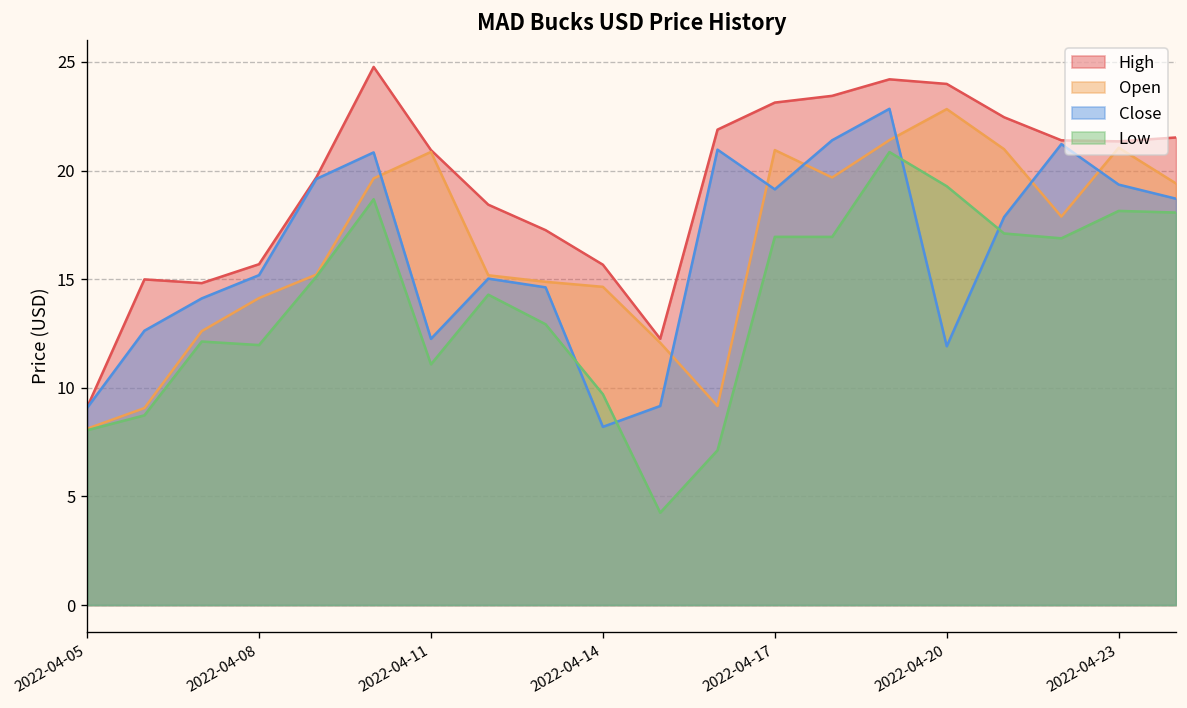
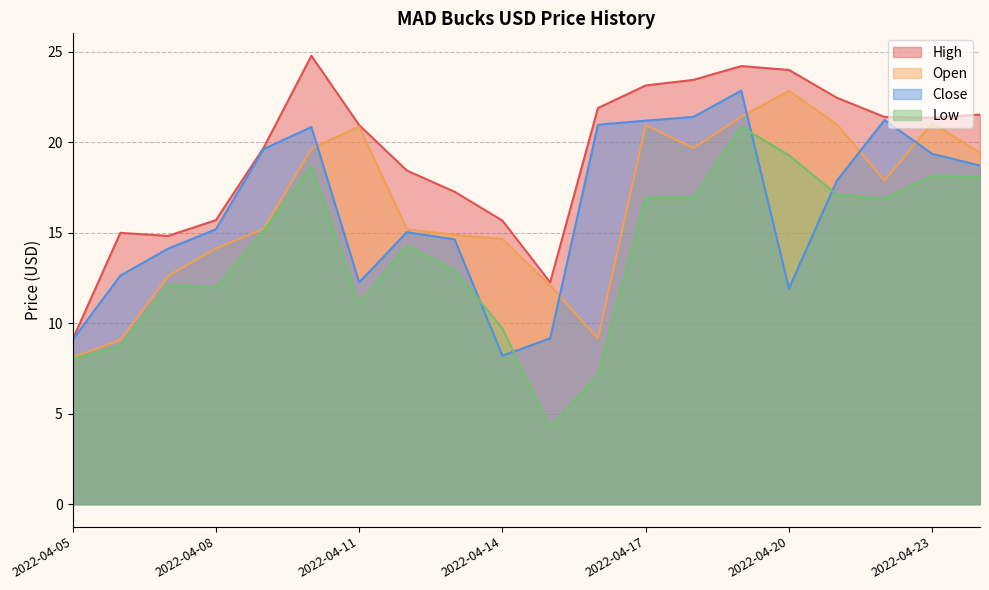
Close, 2022-04-17: 19.1 -> 21.2
